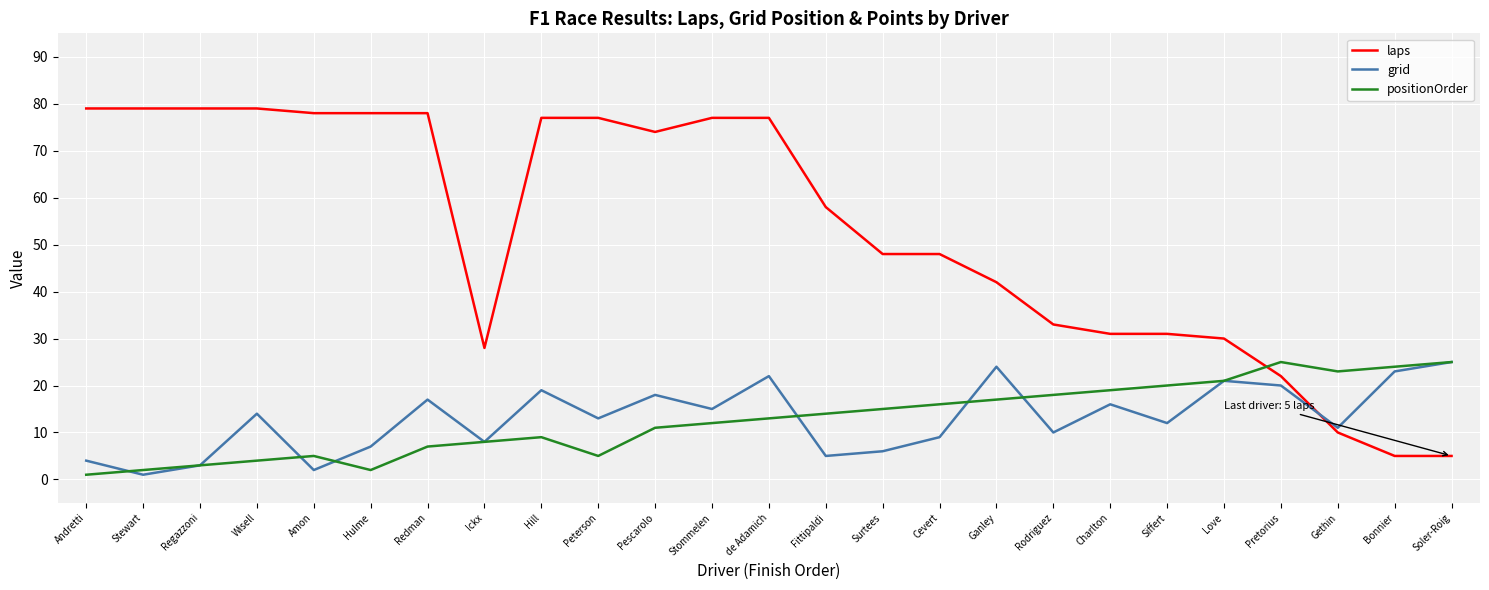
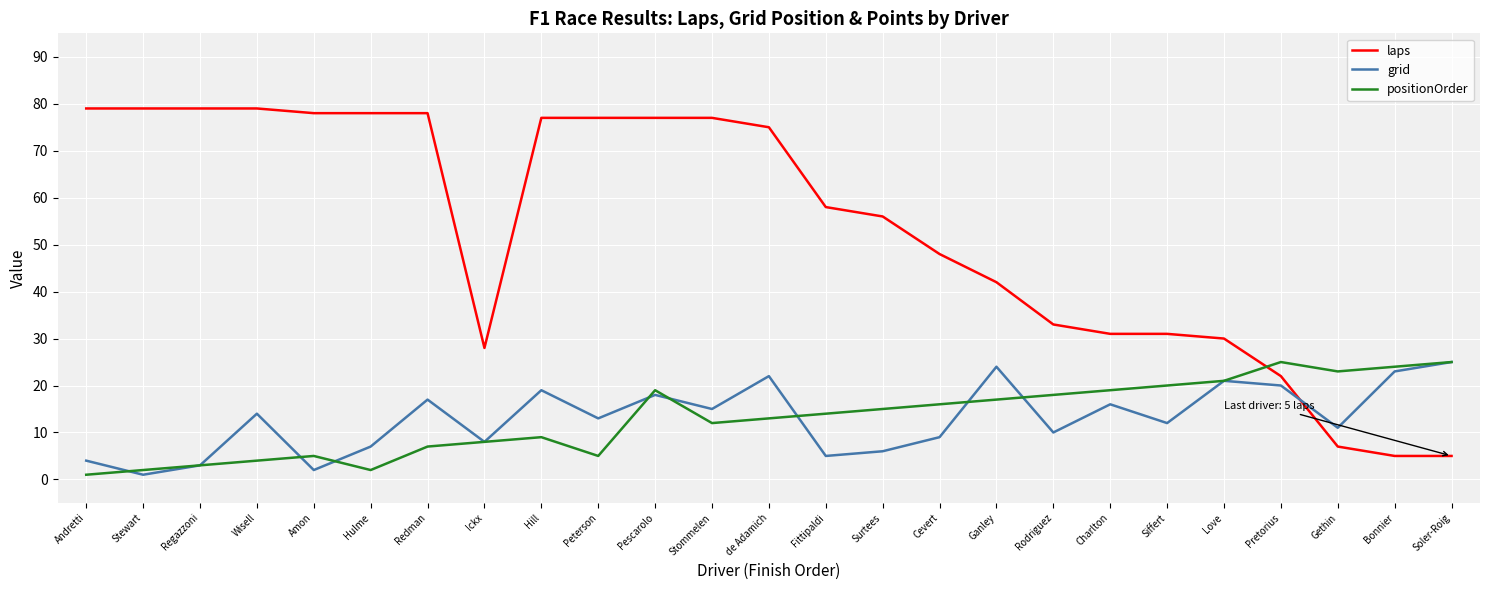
laps, Pescarolo: 74 -> 77
positionOrder, Pescarolo: 11 -> 19
laps, de Adamich: 77 -> 75
laps, Surtees: 48 -> 56
laps, Gethin: 10 -> 7
